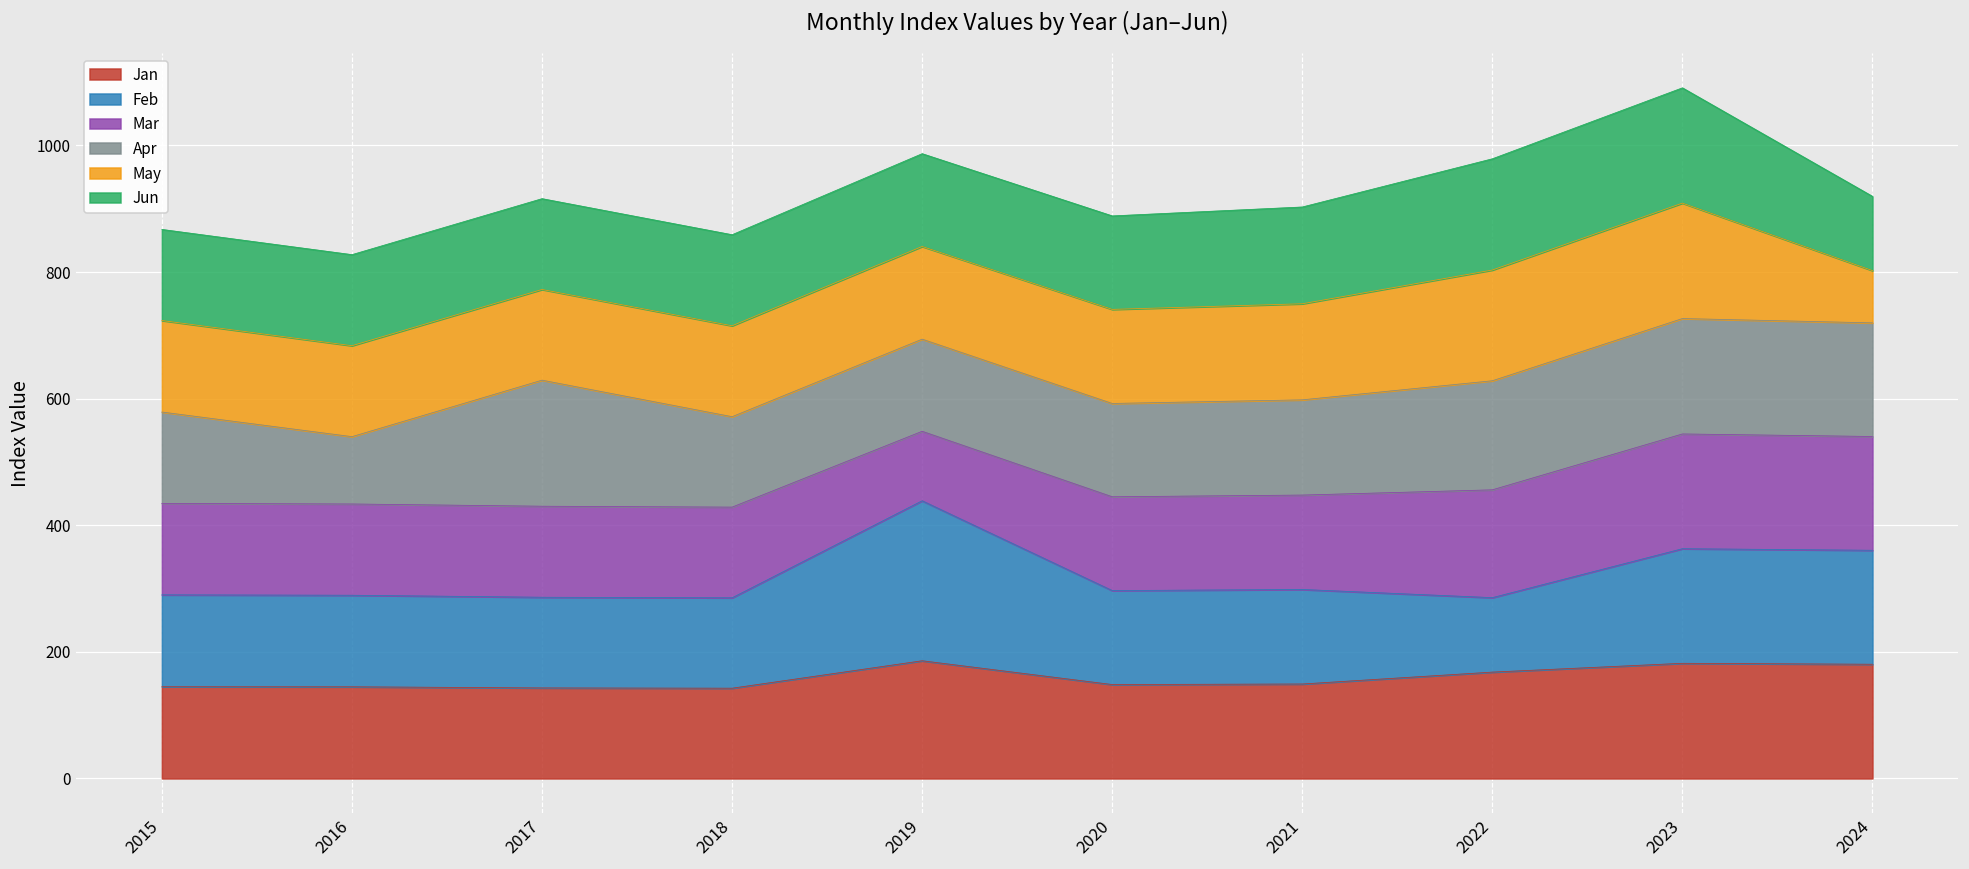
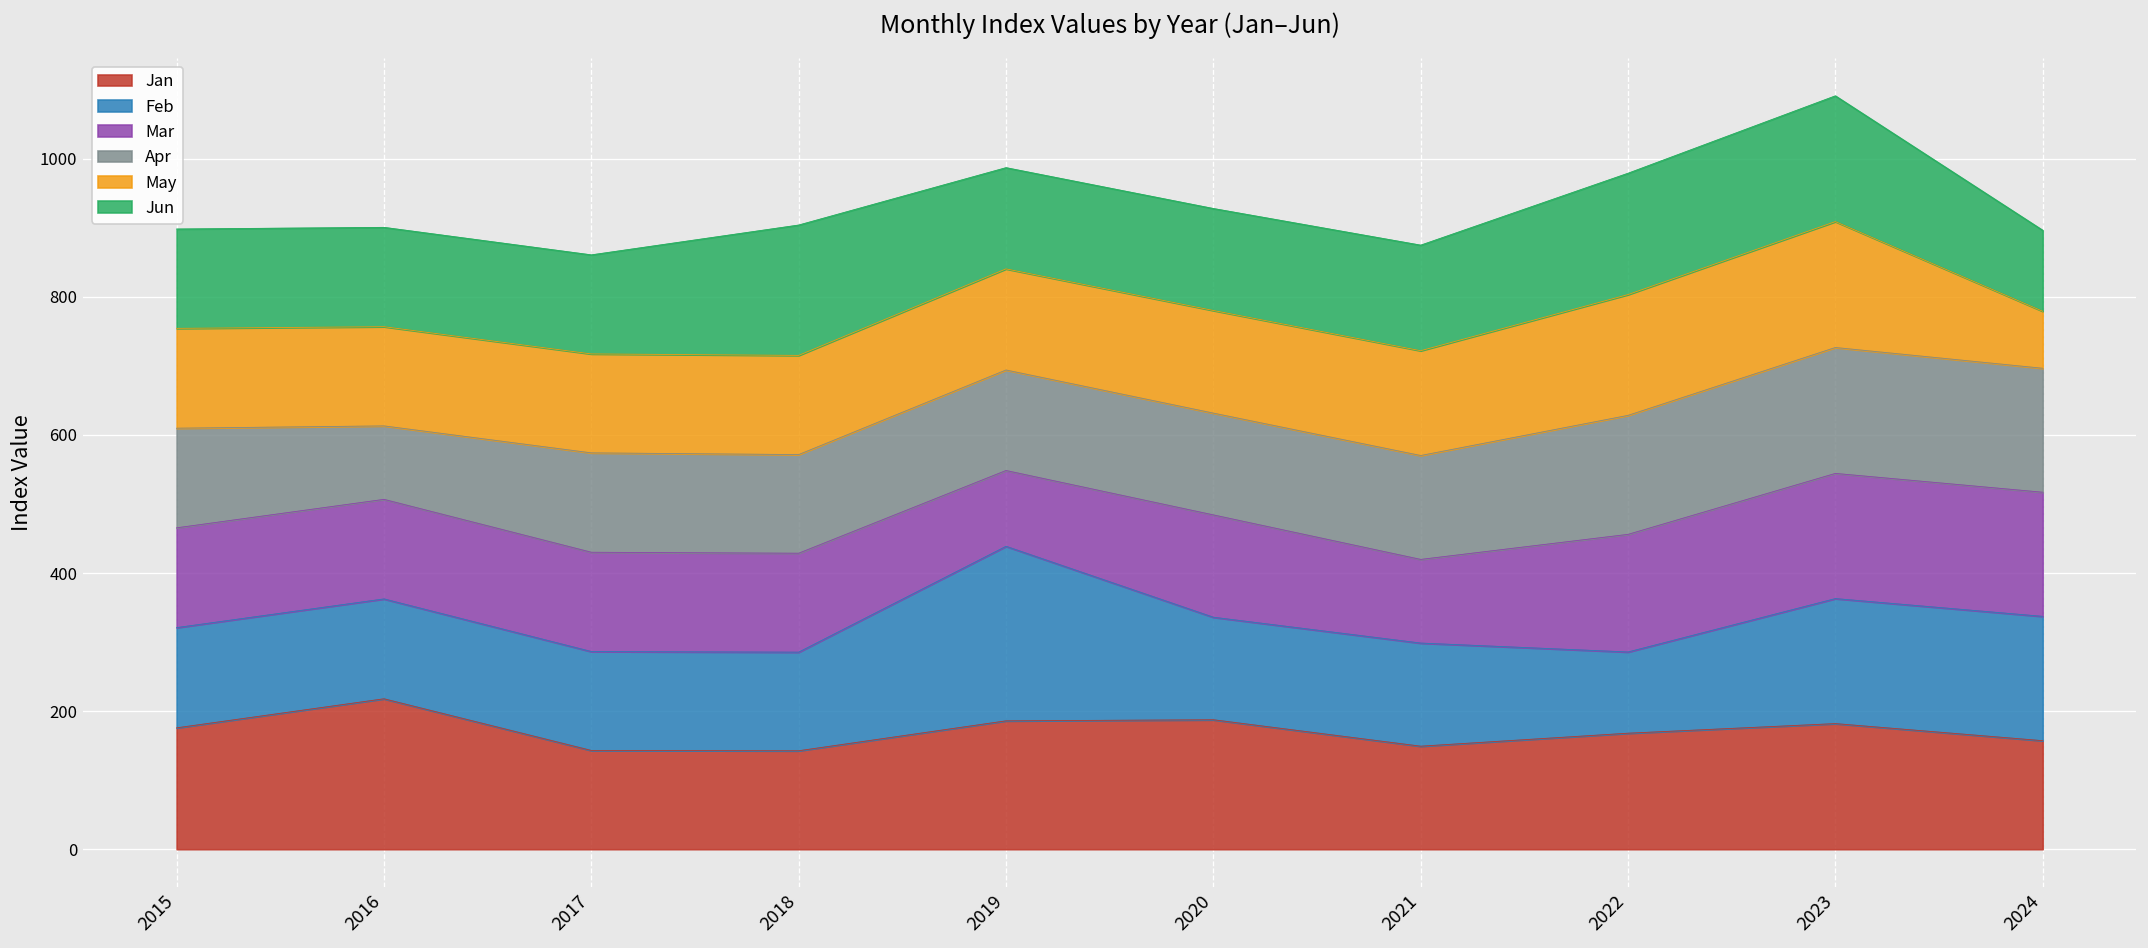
Jan, 2015: 140 -> 180
Jan, 2016: 140 -> 220
Apr, 2017: 200 -> 140
Jun, 2018: 140 -> 190
Jan, 2020: 150 -> 190
Mar, 2021: 150 -> 120
Jan, 2024: 180 -> 160
